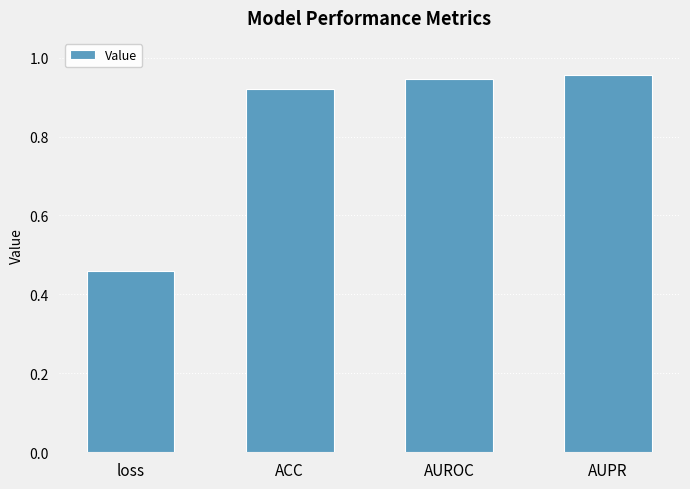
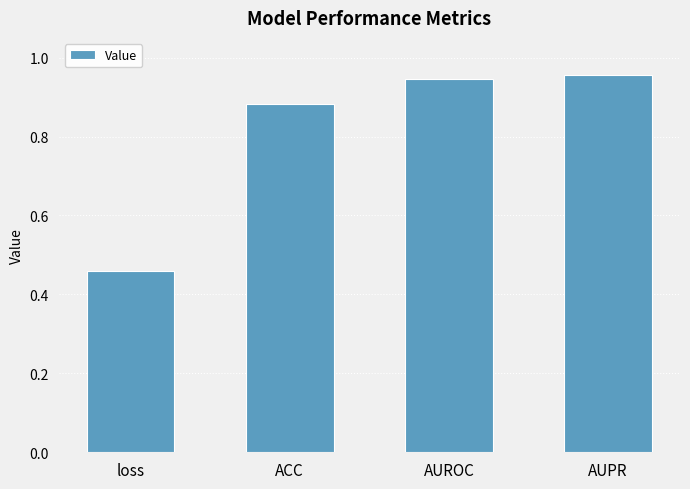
ACC: 0.92 -> 0.88
